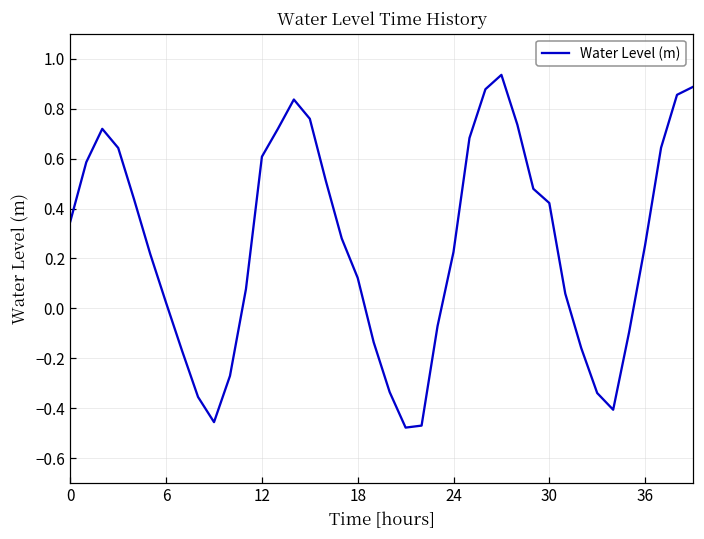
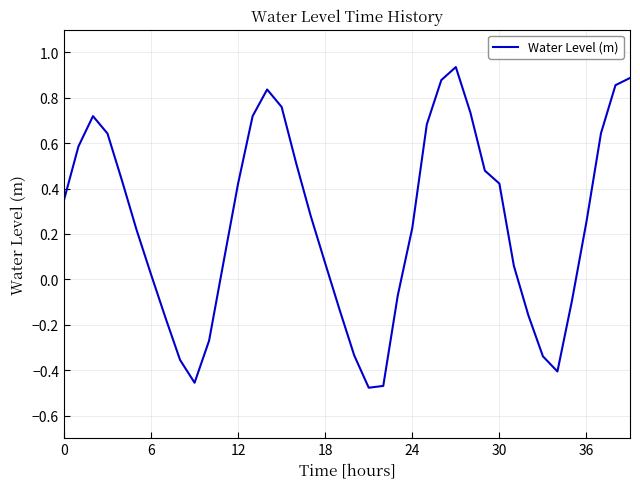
12: 0.61 -> 0.42
18: 0.12 -> 0.07
